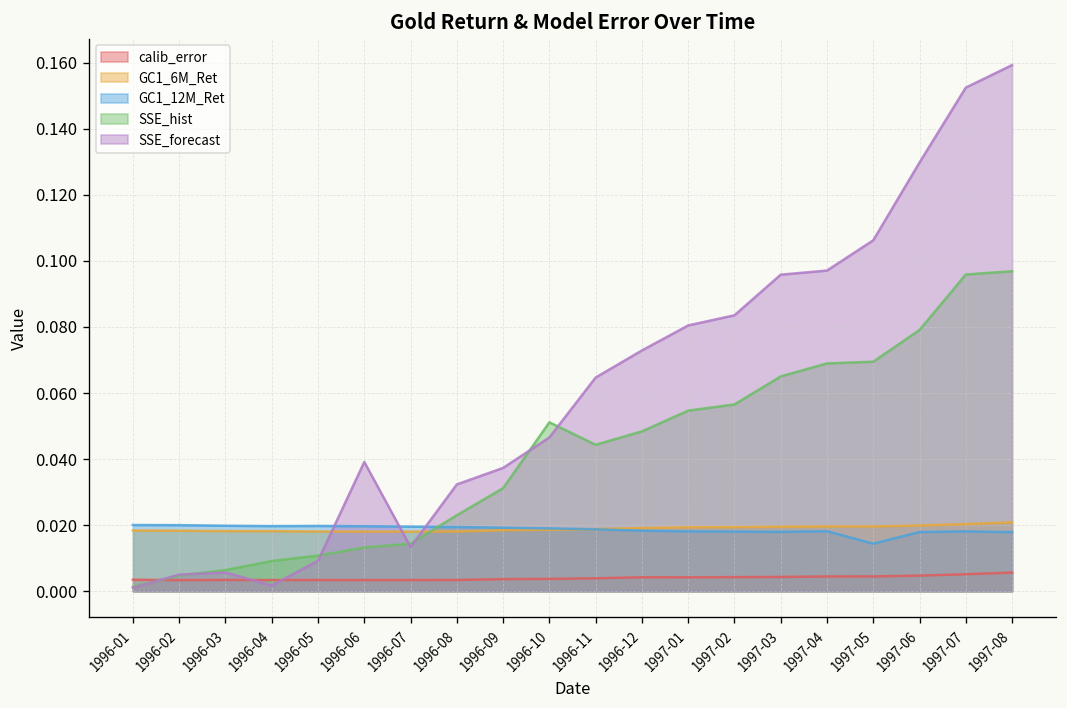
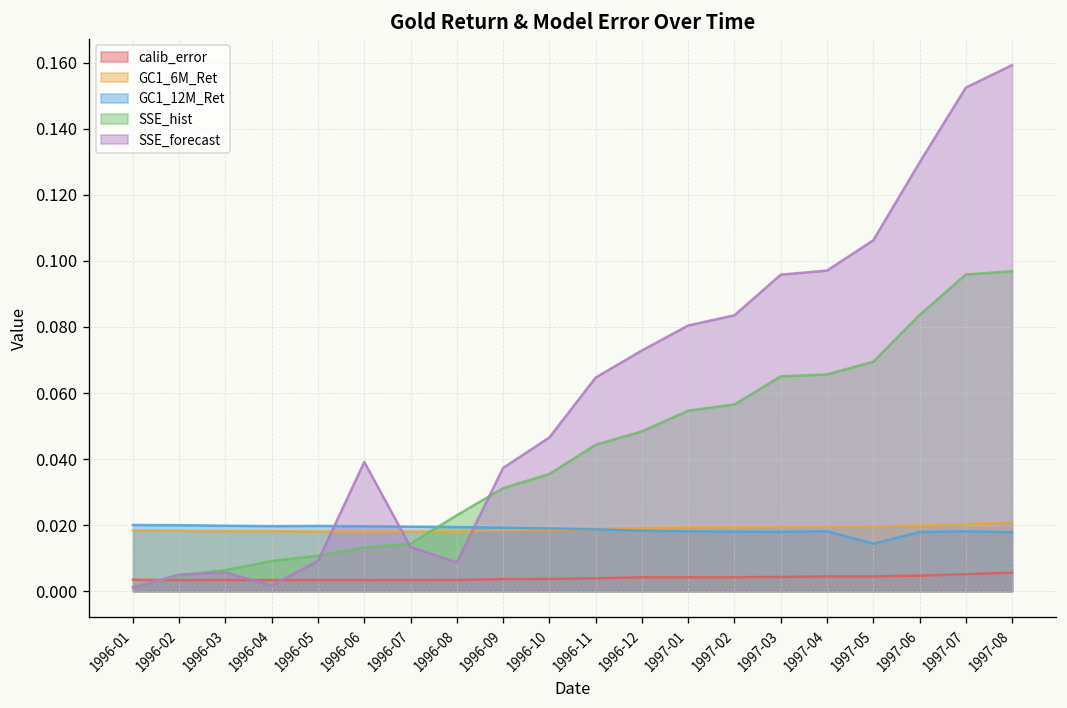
SSE_forecast, 1996-08: 0.032 -> 0.009
SSE_hist, 1996-10: 0.051 -> 0.035
SSE_hist, 1997-04: 0.069 -> 0.066
SSE_hist, 1997-06: 0.079 -> 0.084
